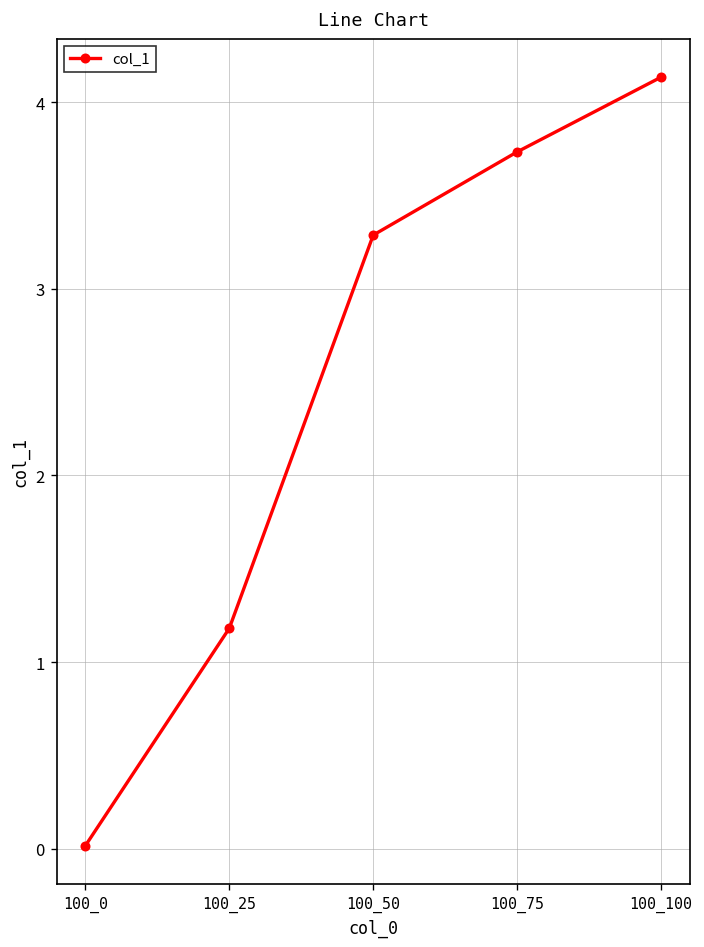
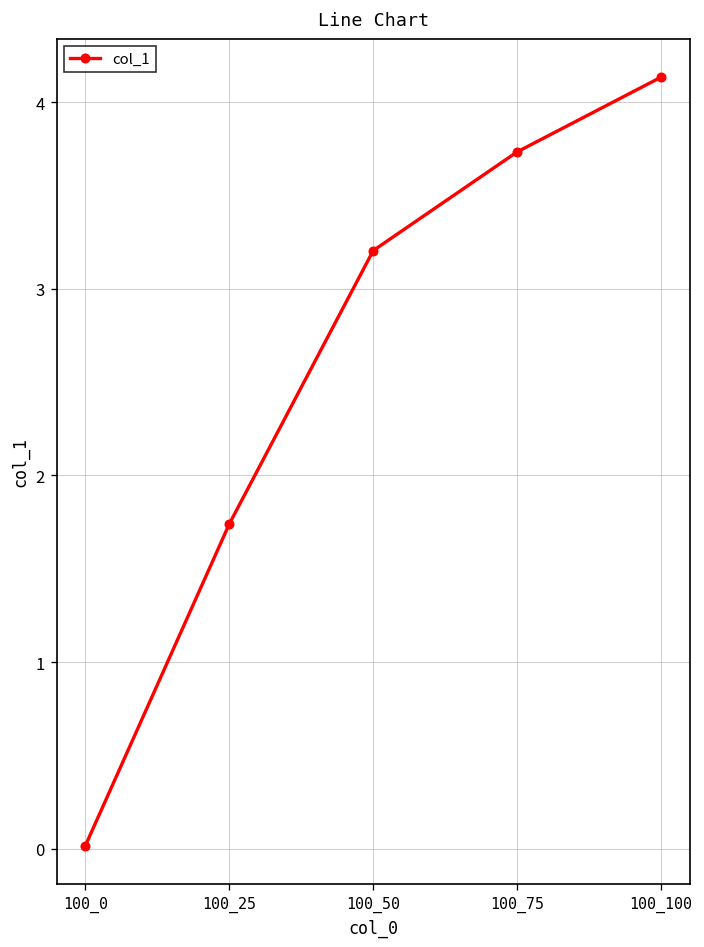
100_25: 1.18 -> 1.74
100_50: 3.29 -> 3.20
